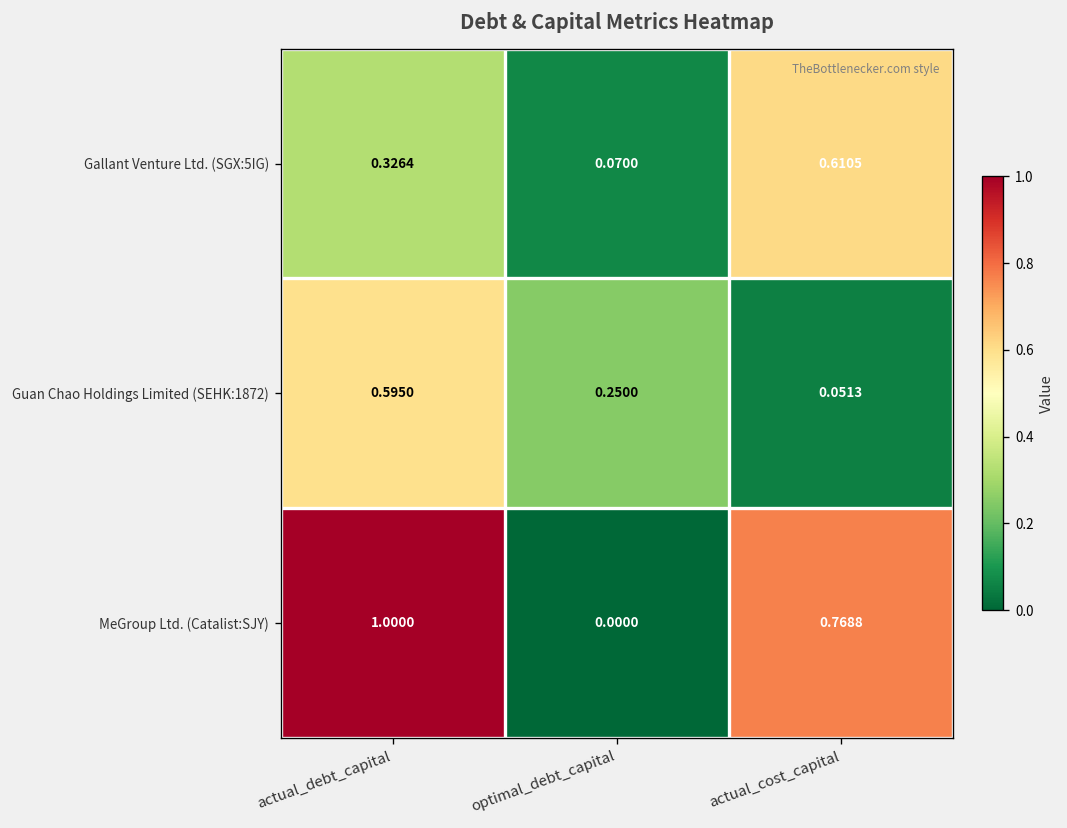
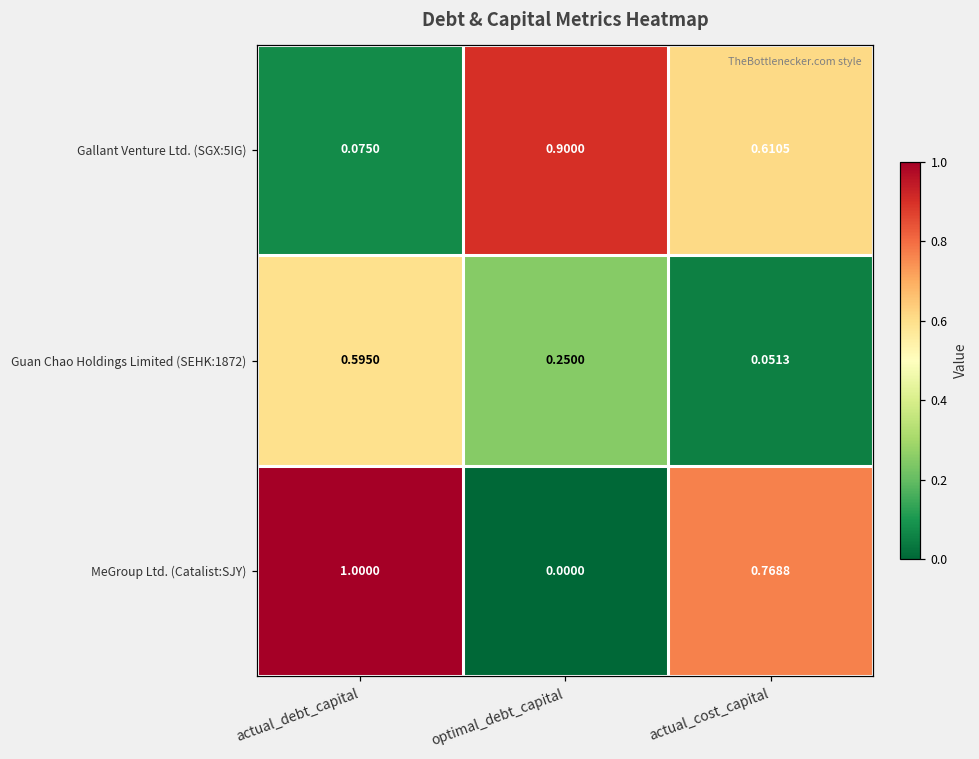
Gallant Venture Ltd. (SGX:5IG), actual_debt_capital: 0.3264 -> 0.0750
Gallant Venture Ltd. (SGX:5IG), optimal_debt_capital: 0.0700 -> 0.9000
